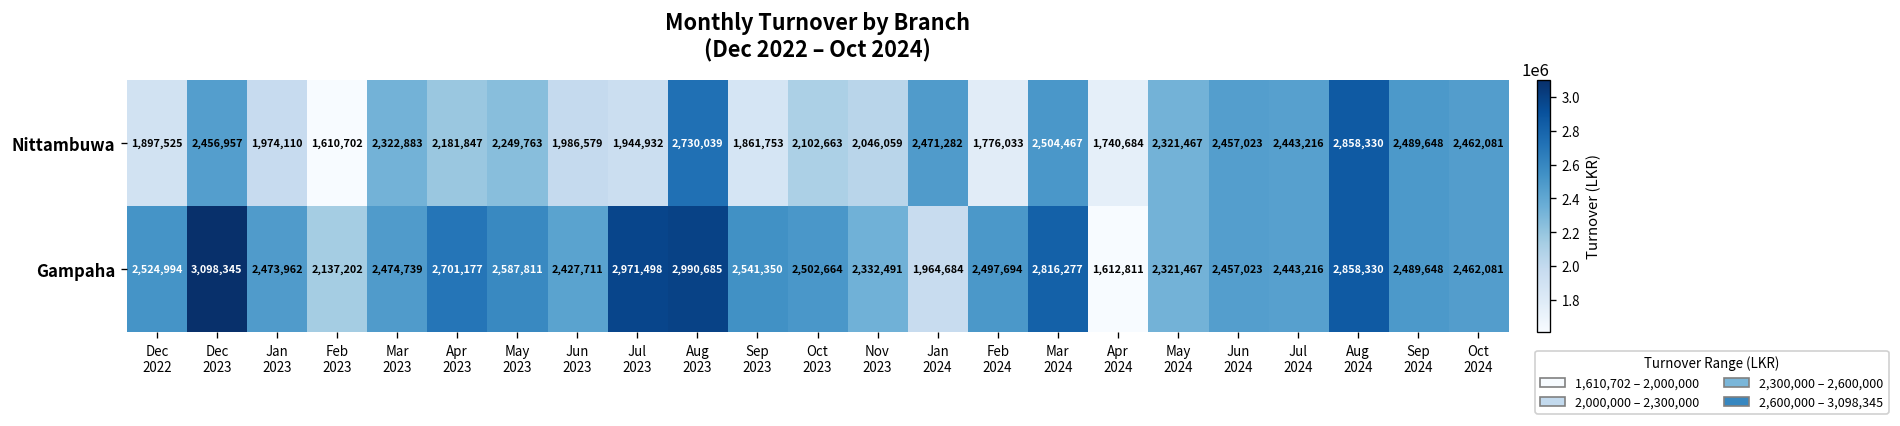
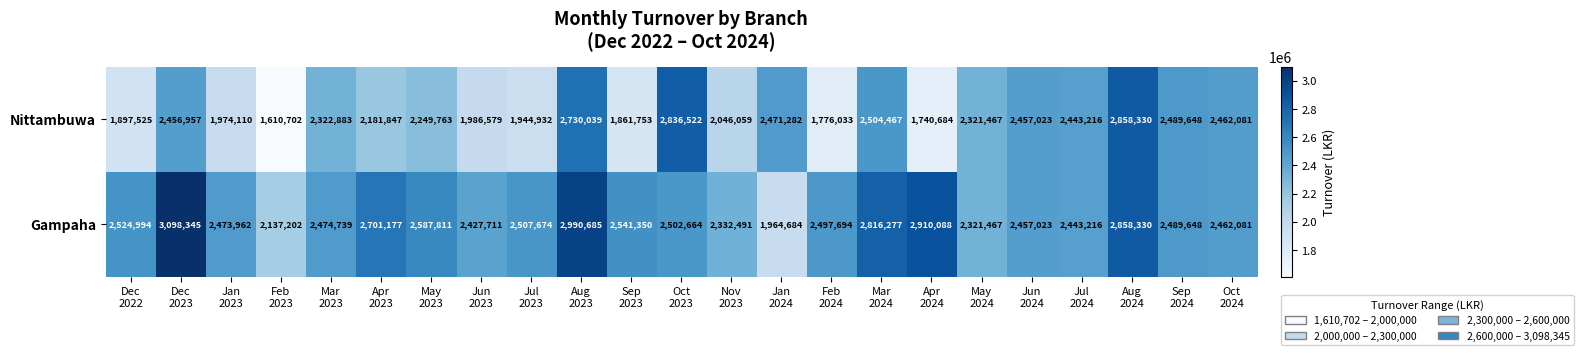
Nittambuwa, Oct 2023: 2,102,663 -> 2,836,522
Gampaha, Jul 2023: 2,971,498 -> 2,507,674
Gampaha, Apr 2024: 1,612,811 -> 2,910,088
